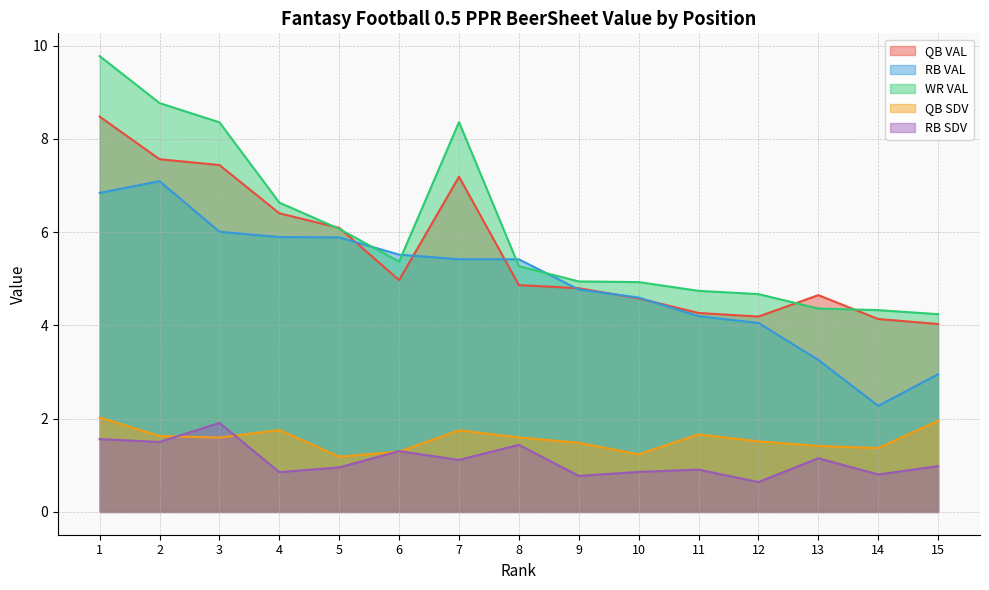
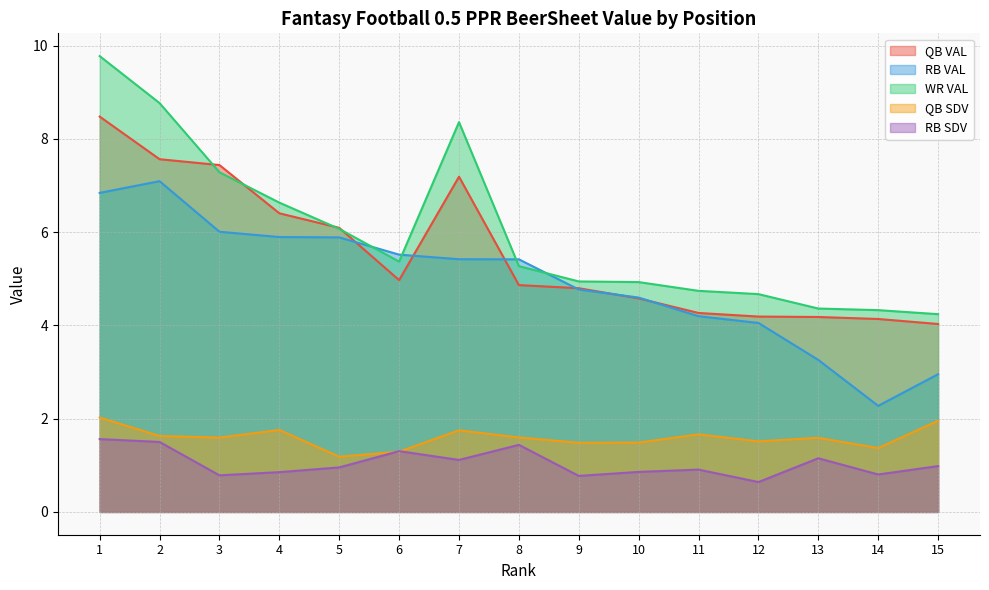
WR VAL, 3: 8.4 -> 7.3
RB SDV, 3: 1.9 -> 0.8
QB SDV, 10: 1.2 -> 1.5
QB VAL, 13: 4.6 -> 4.2
QB SDV, 13: 1.4 -> 1.6
